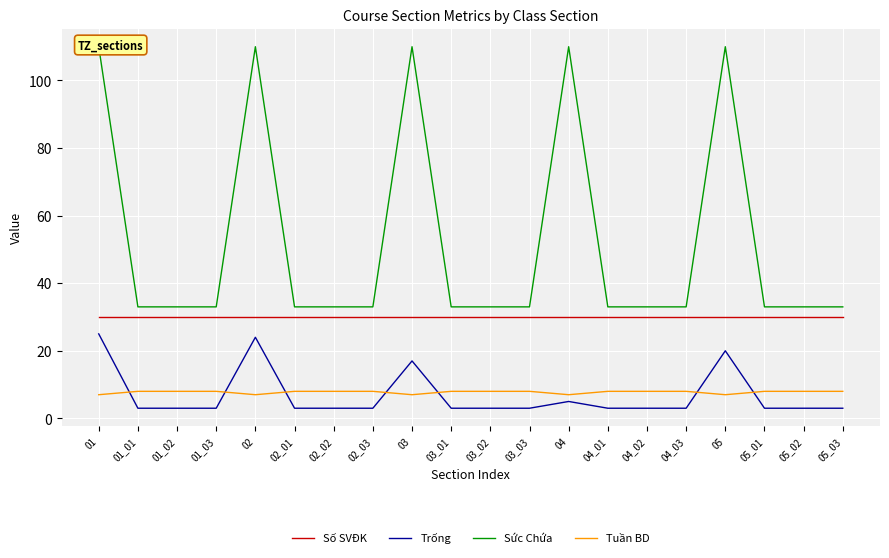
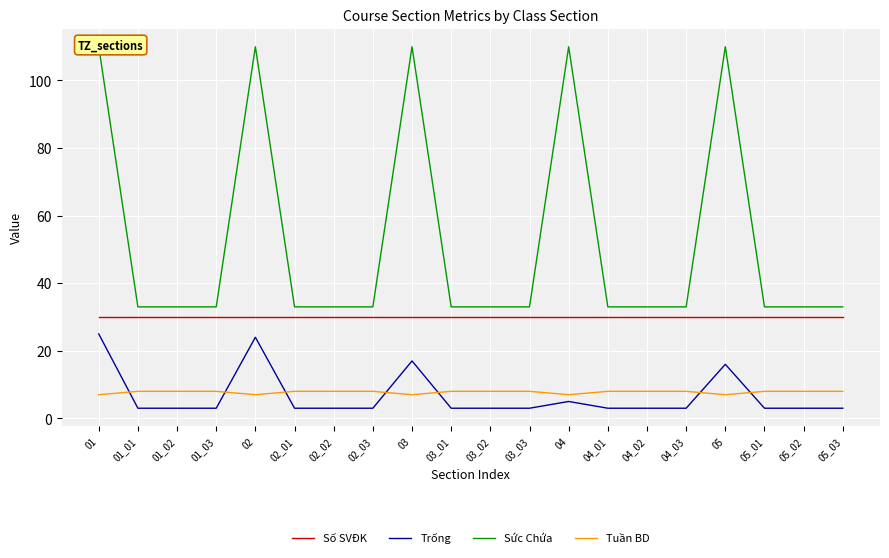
Trống, 05: 20 -> 16
